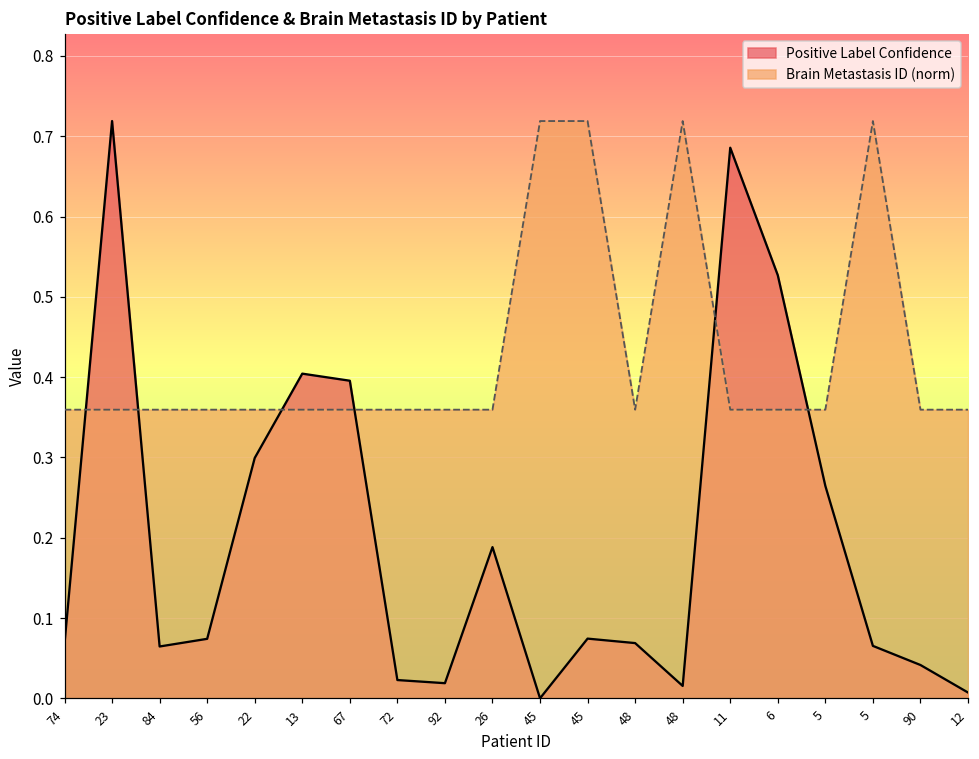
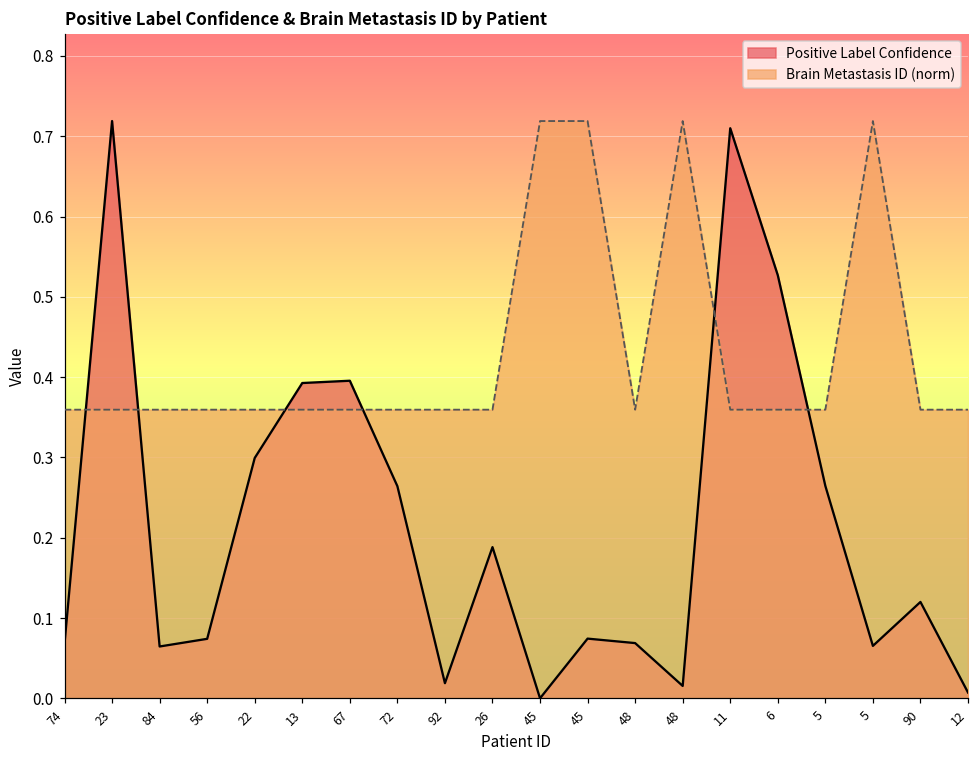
Positive Label Confidence, 13: 0.40 -> 0.39
Positive Label Confidence, 72: 0.02 -> 0.26
Positive Label Confidence, 11: 0.69 -> 0.71
Positive Label Confidence, 90: 0.04 -> 0.12
